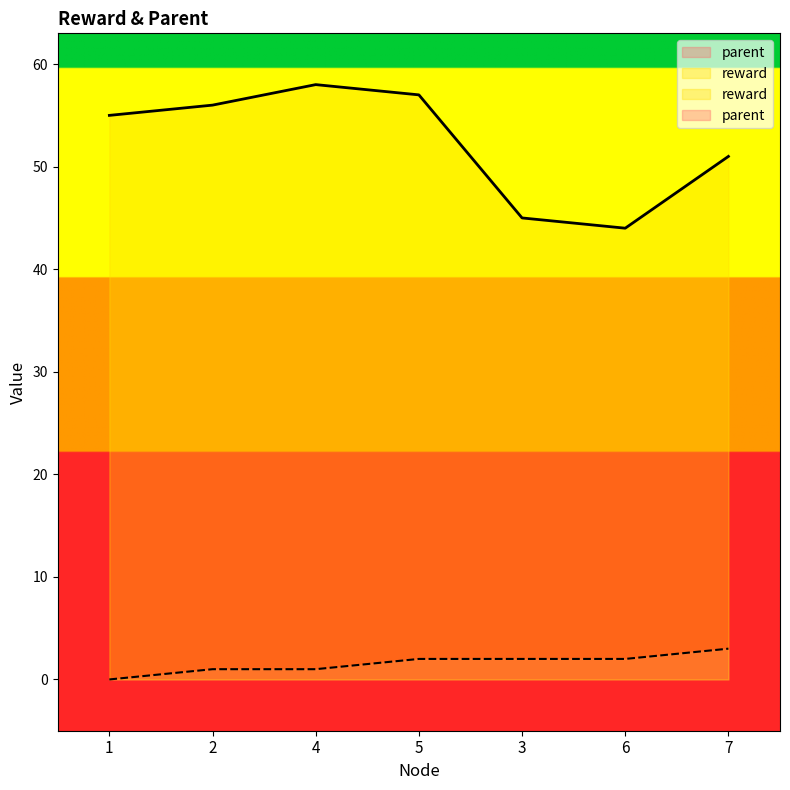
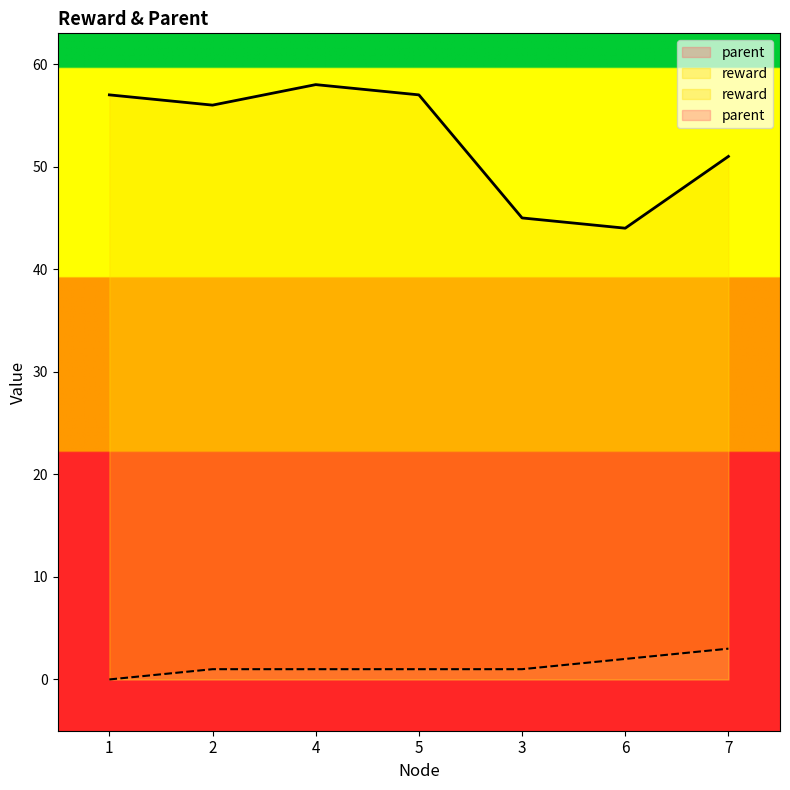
reward, 1: 55 -> 57
parent, 5: 2 -> 1
parent, 3: 2 -> 1
